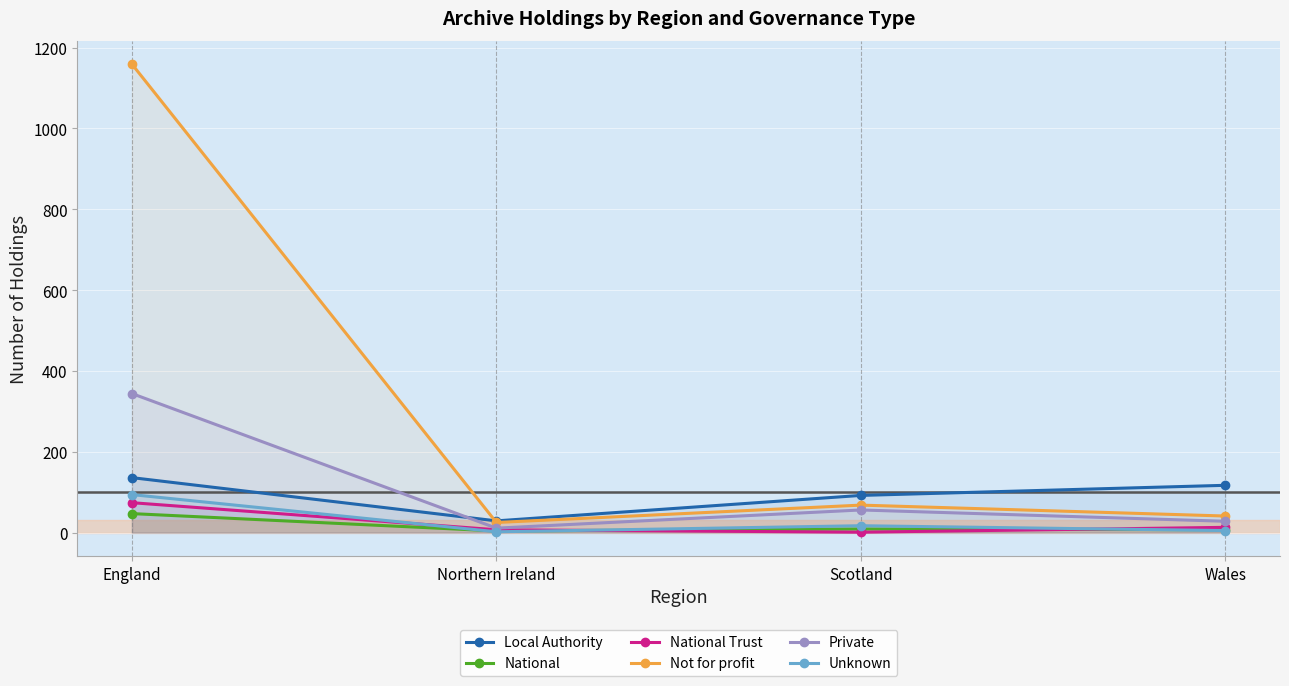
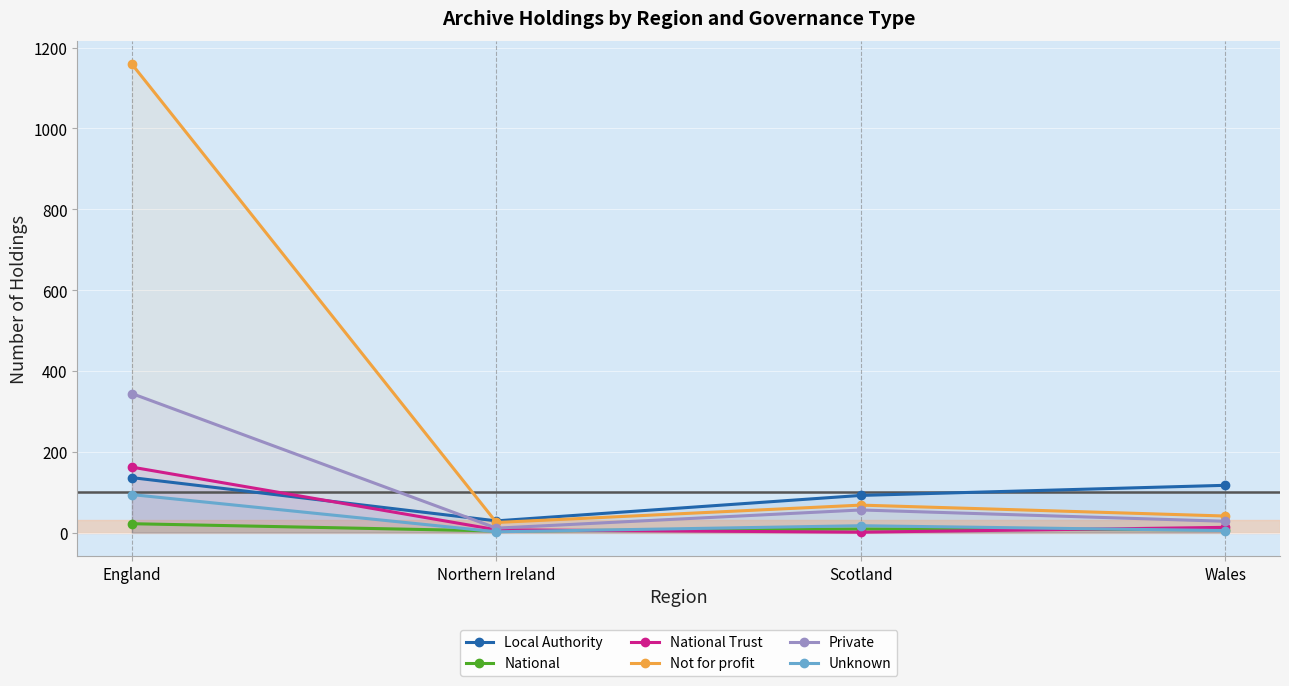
National, England: 50 -> 20
National Trust, England: 70 -> 160
